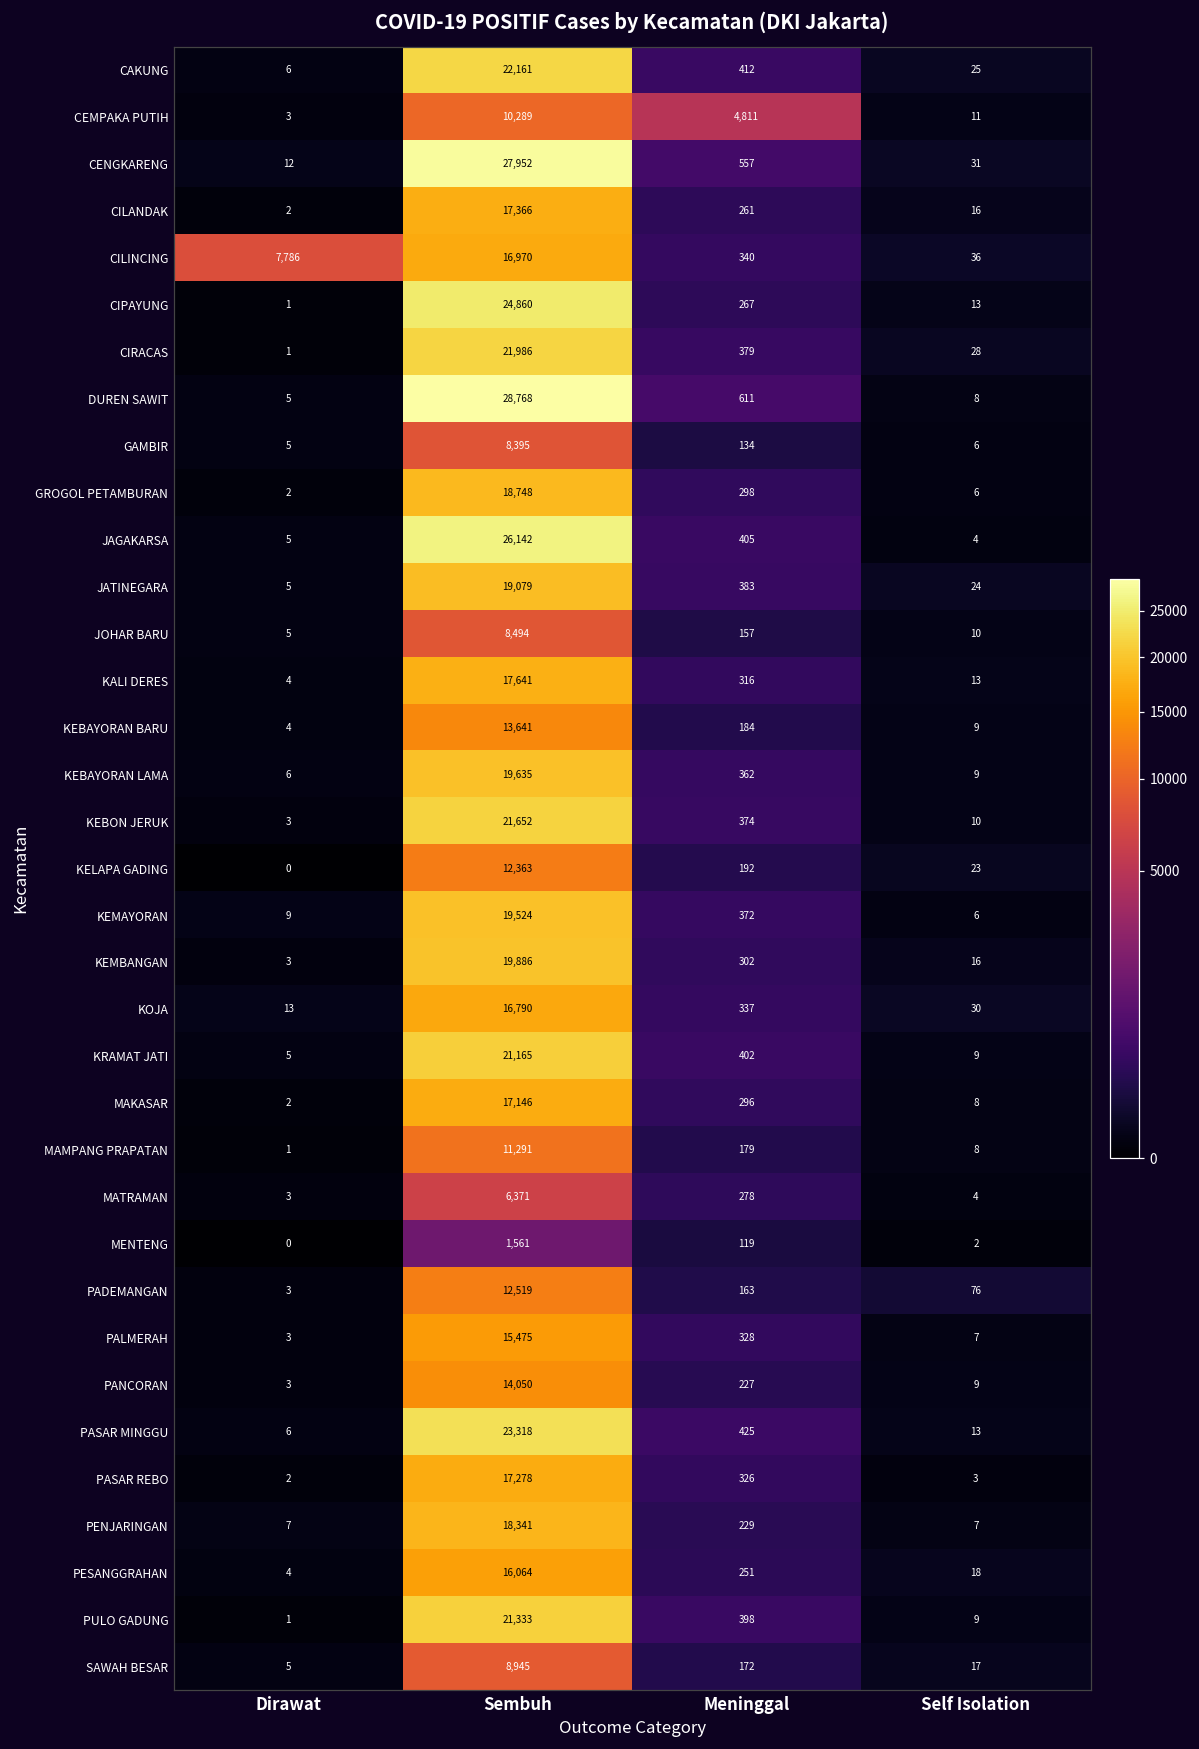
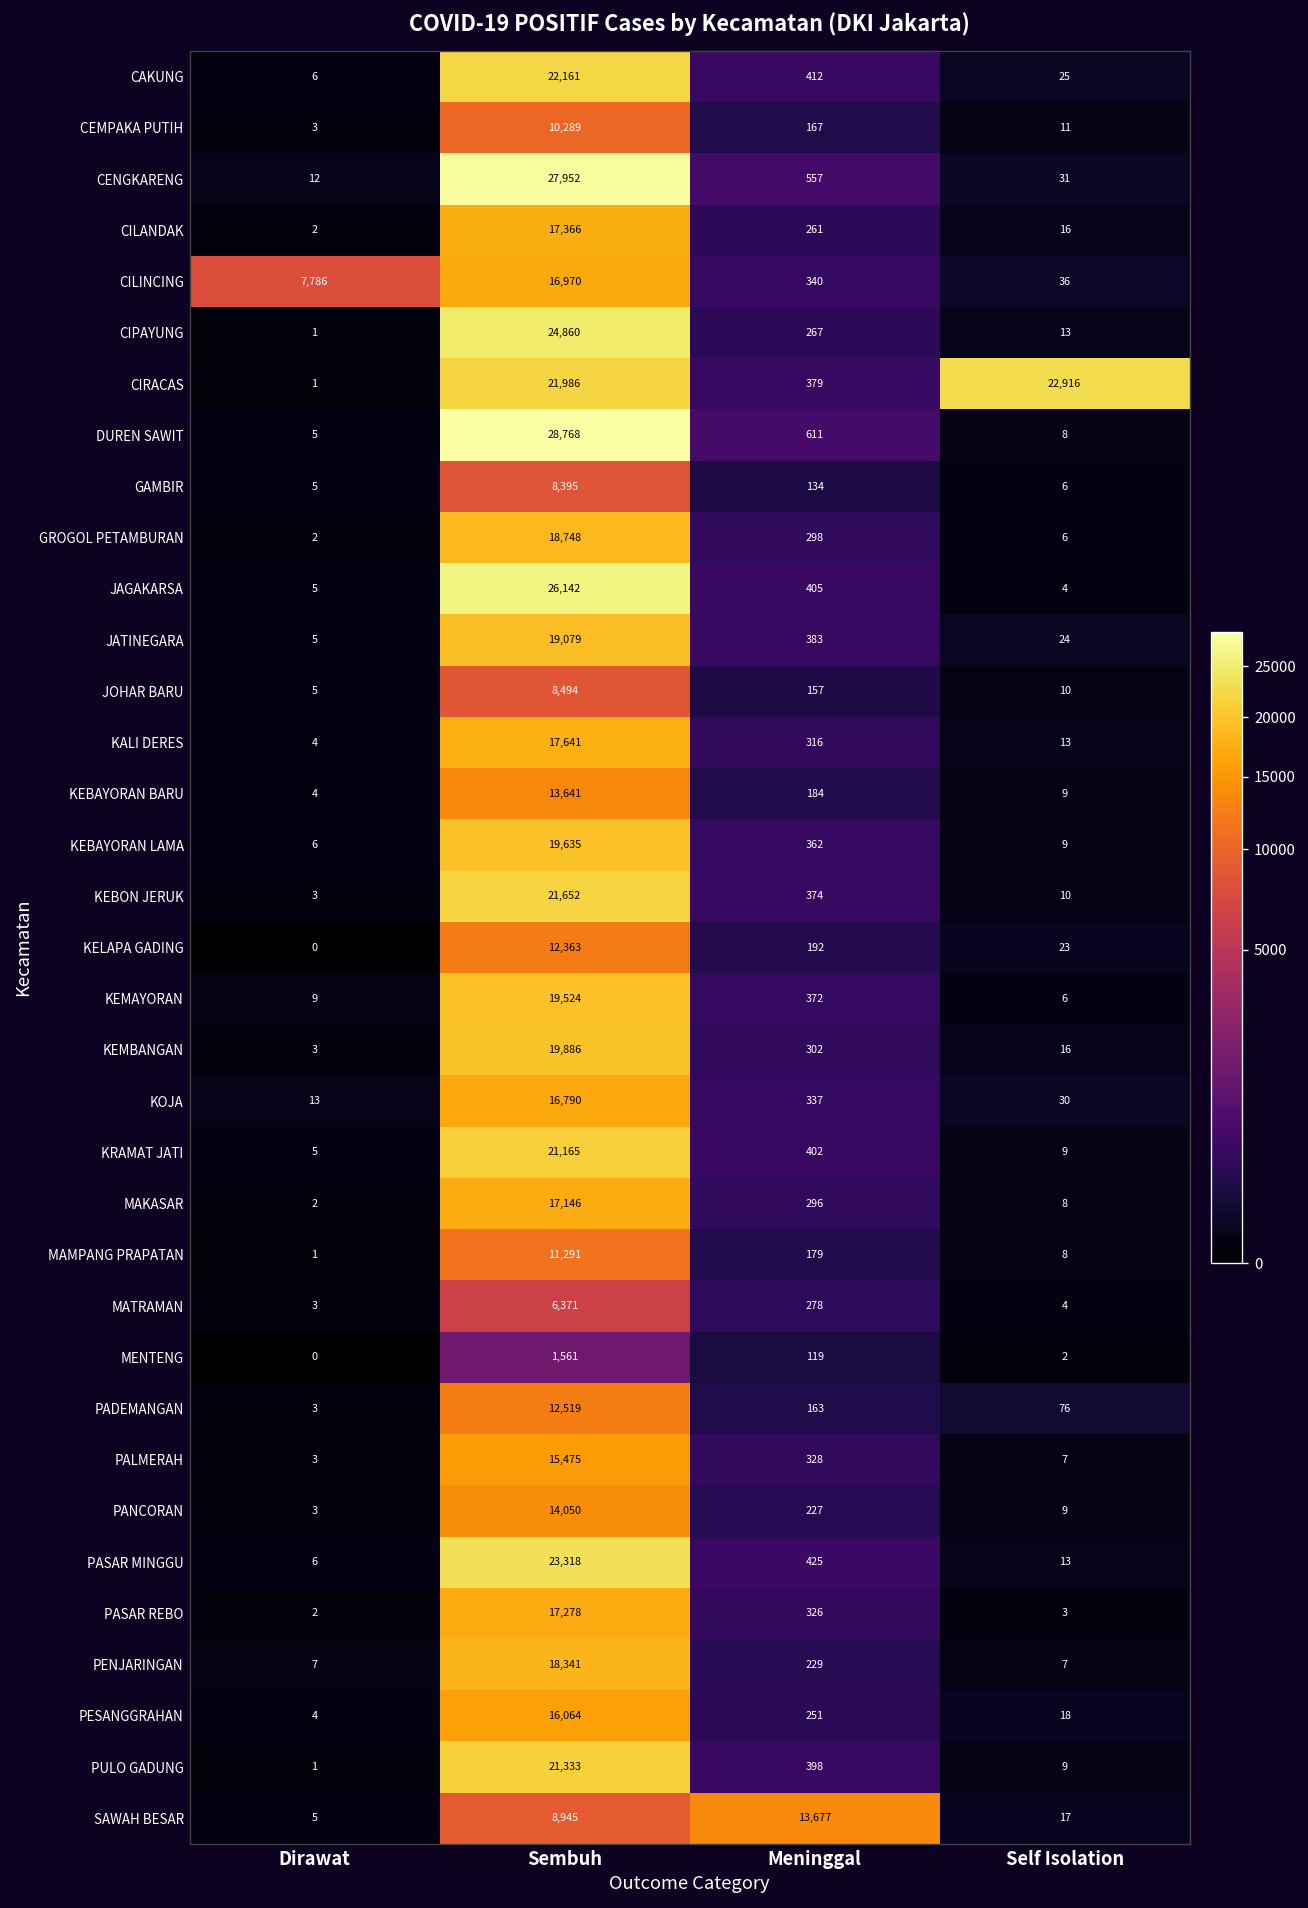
CEMPAKA PUTIH, Meninggal: 4,811 -> 167
CIRACAS, Self Isolation: 28 -> 22,916
SAWAH BESAR, Meninggal: 172 -> 13,677
